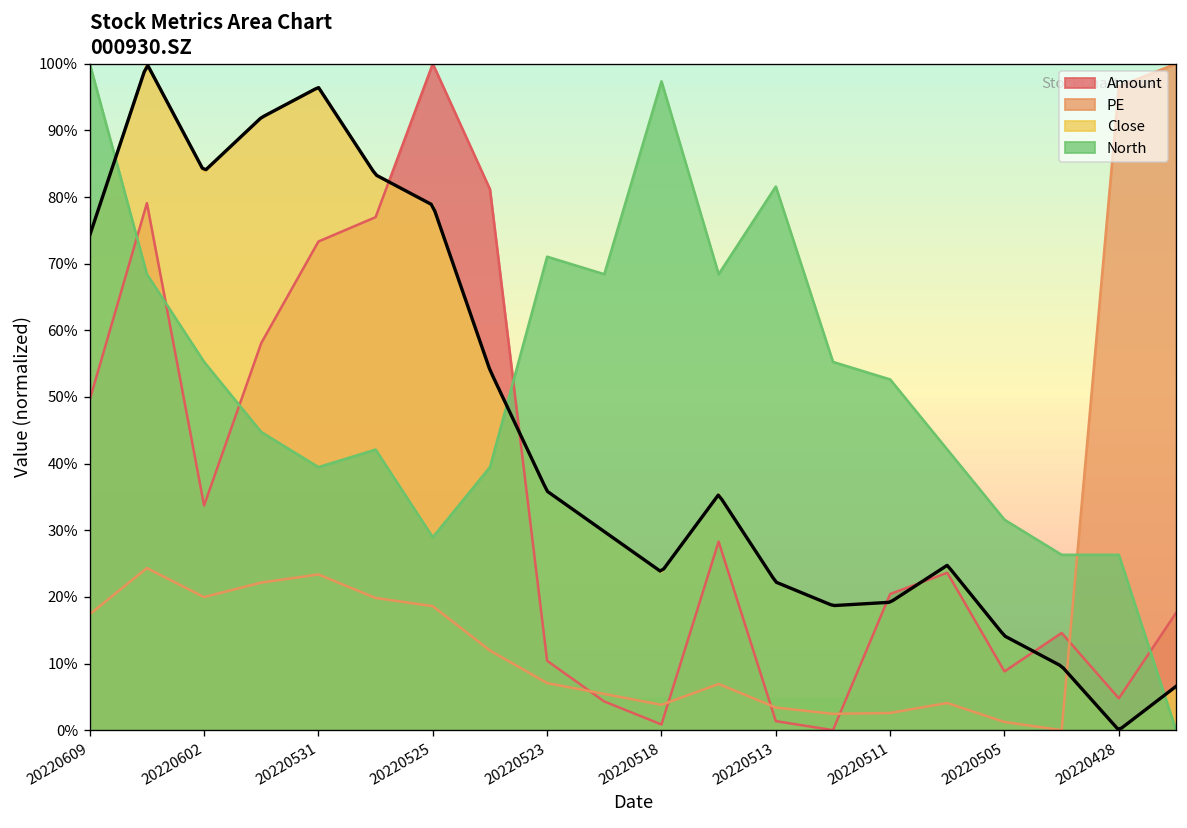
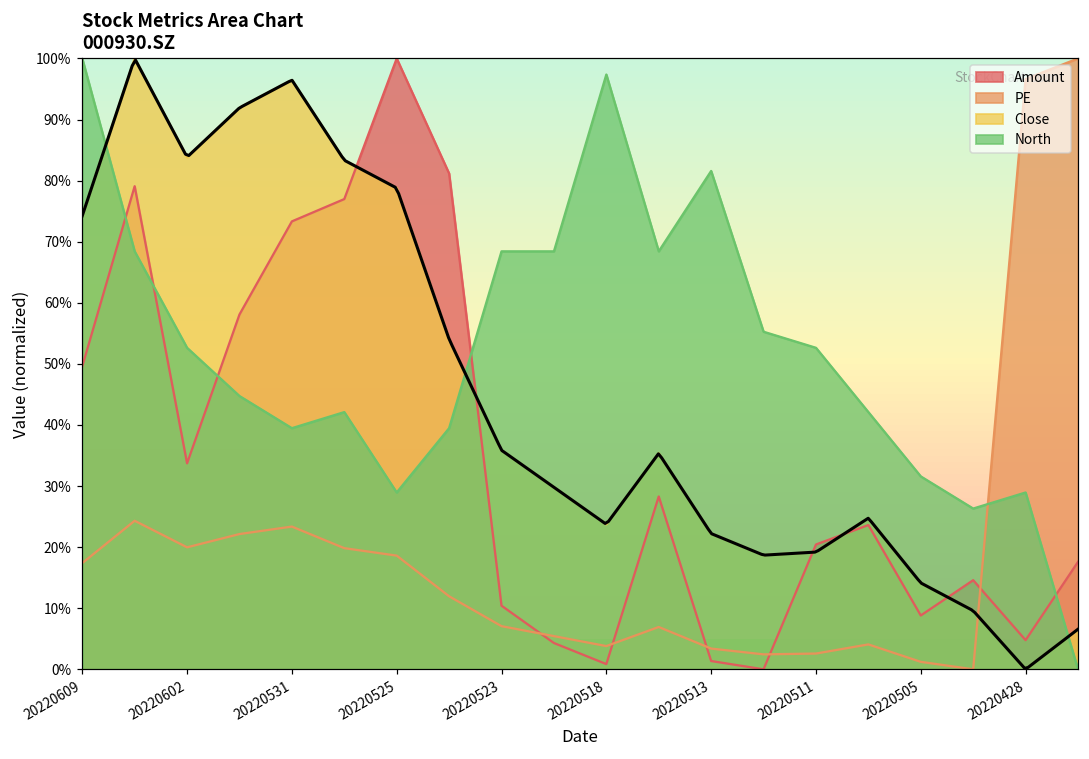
North, 20220602: 55% -> 53%
North, 20220523: 71% -> 68%
North, 20220428: 26% -> 29%
